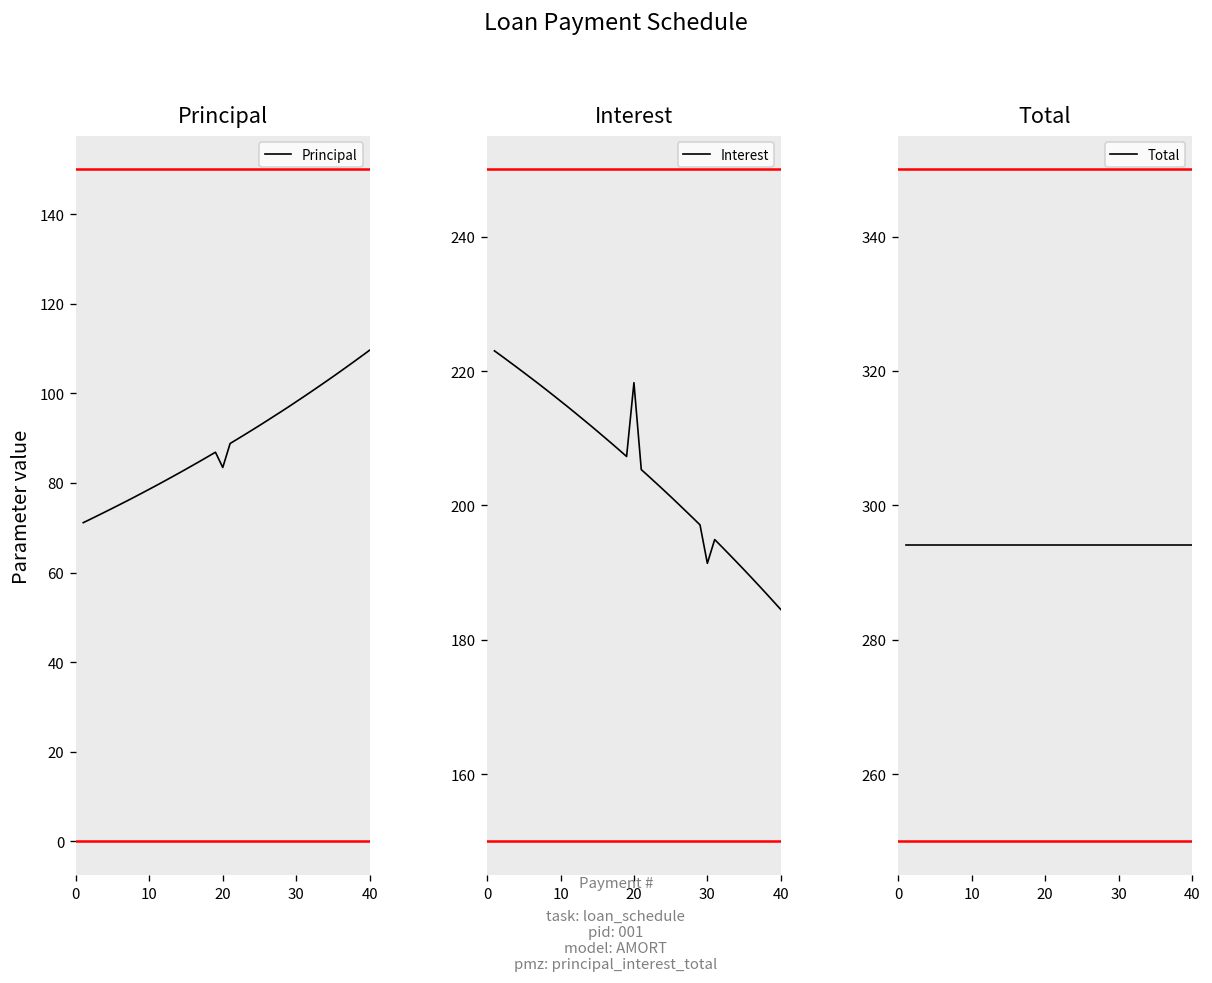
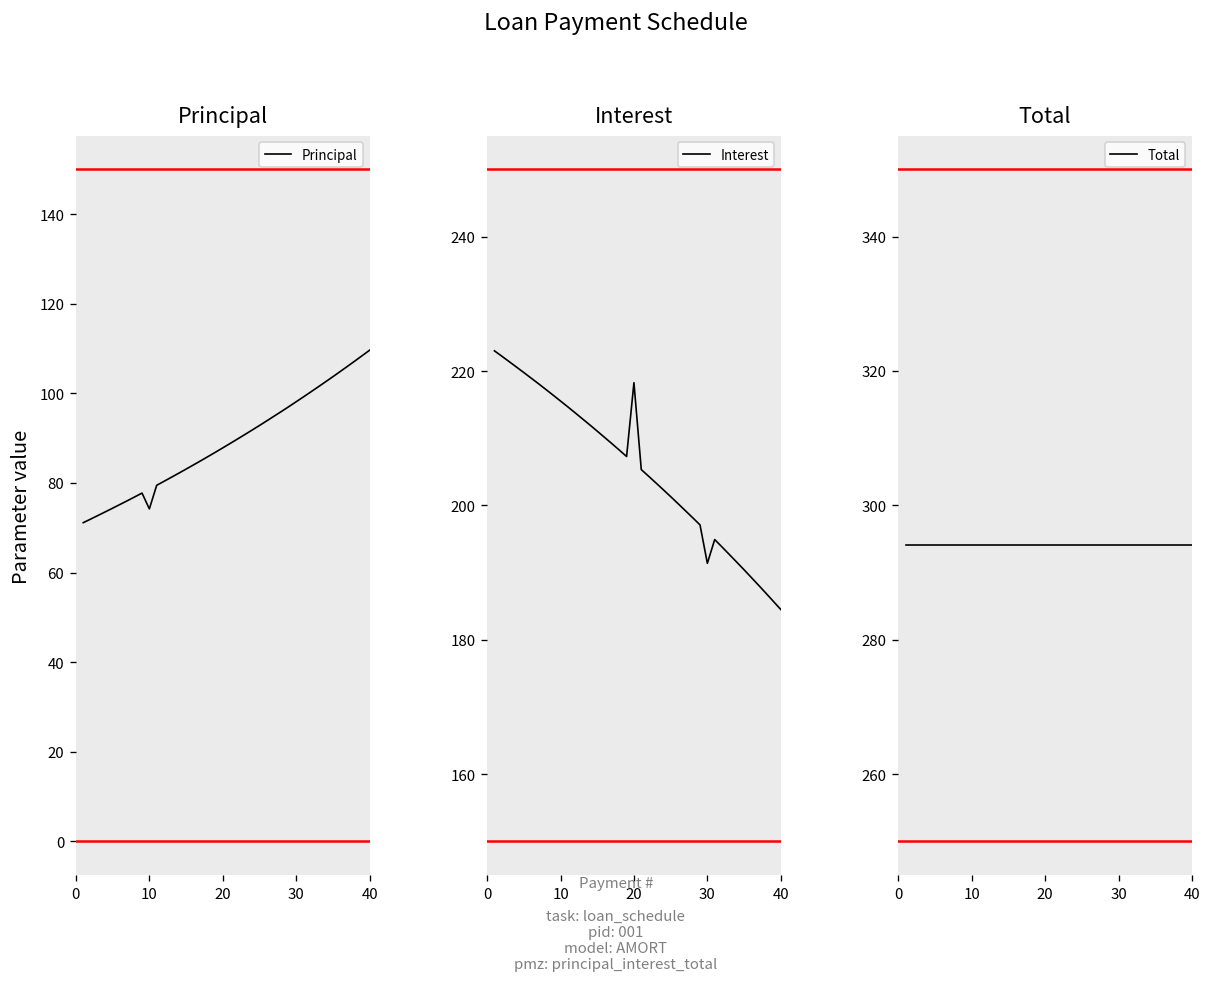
Principal, 10: 79 -> 74
Principal, 20: 83 -> 88
